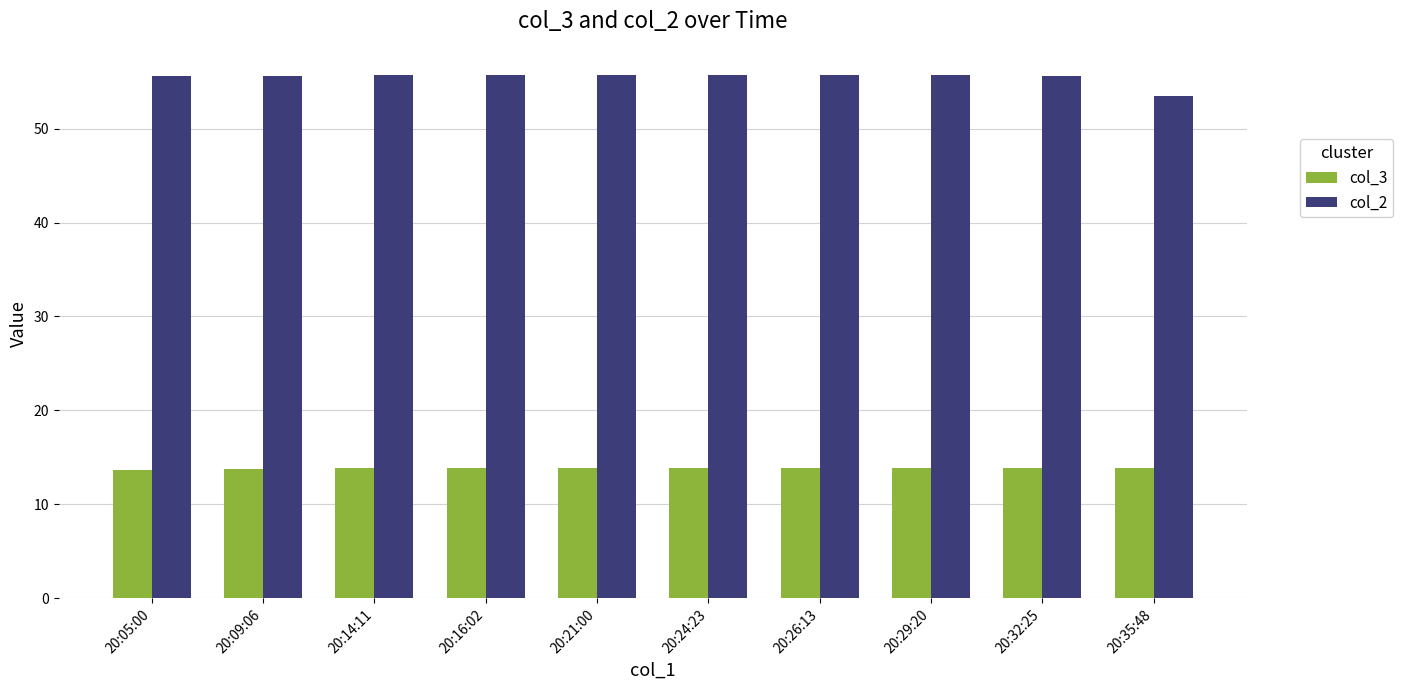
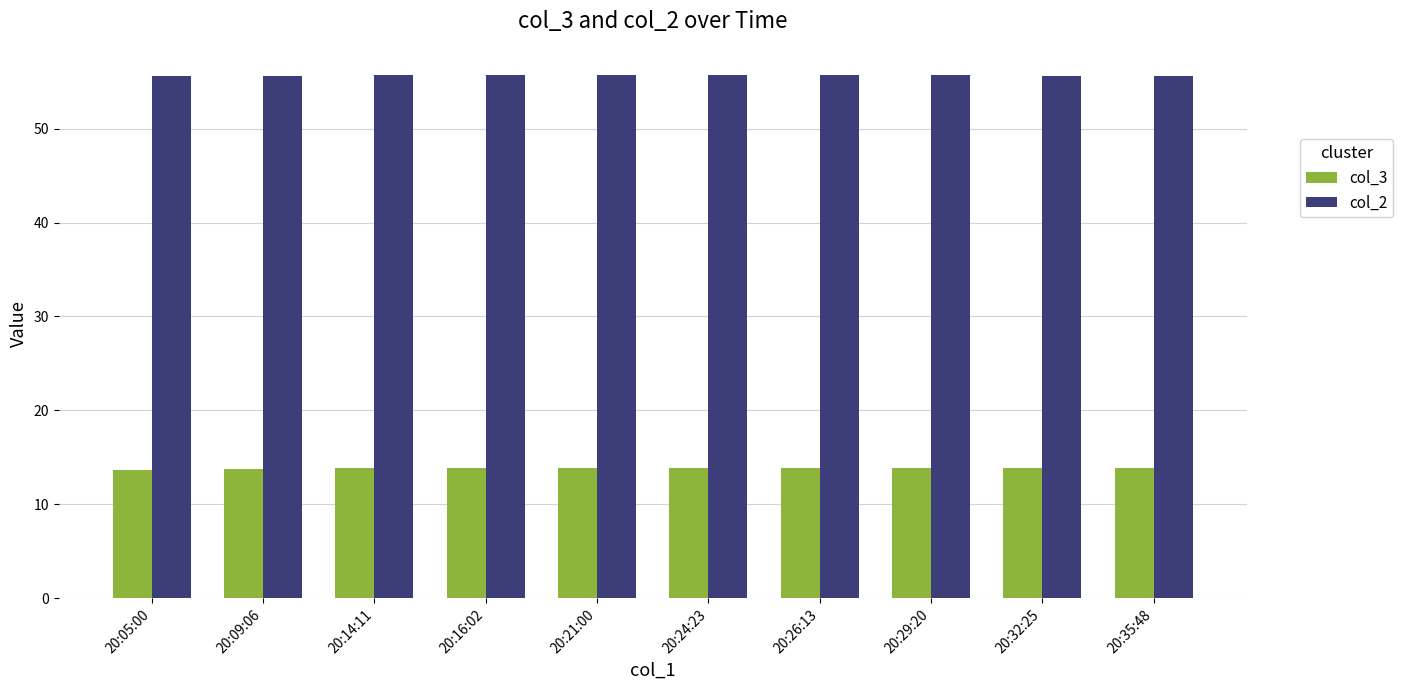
col_2, 20:35:48: 53 -> 56
